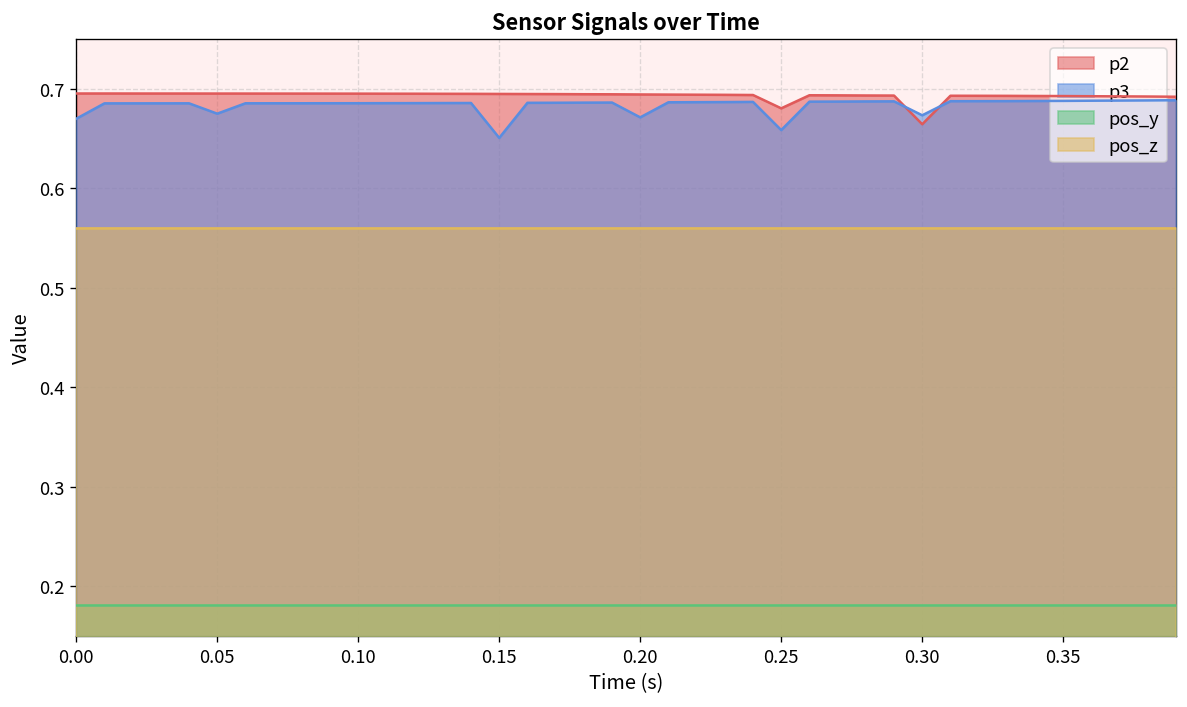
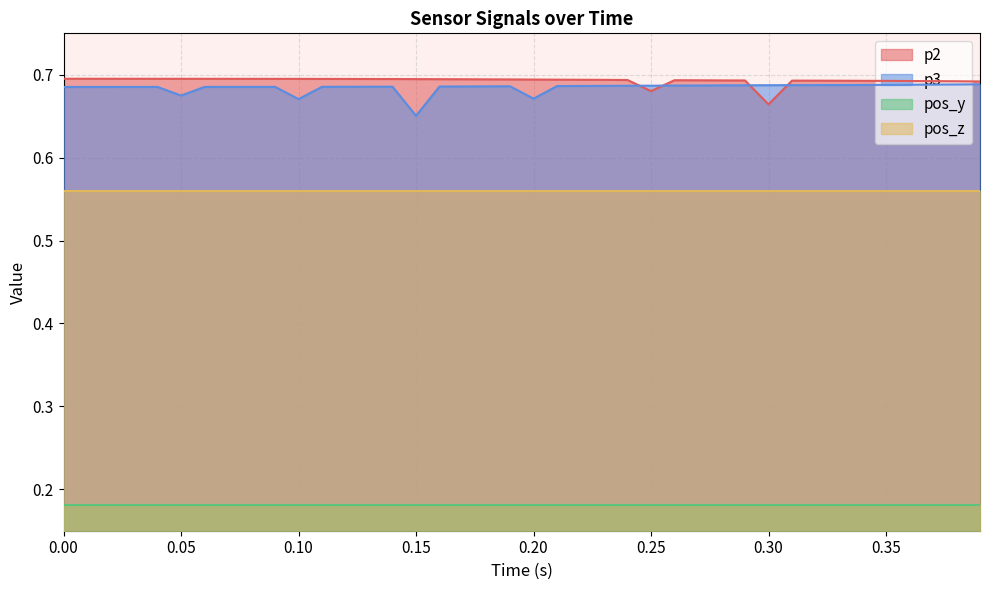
p3, 0.00: 0.67 -> 0.69
p3, 0.10: 0.69 -> 0.67
p3, 0.25: 0.66 -> 0.69
p3, 0.30: 0.67 -> 0.69
